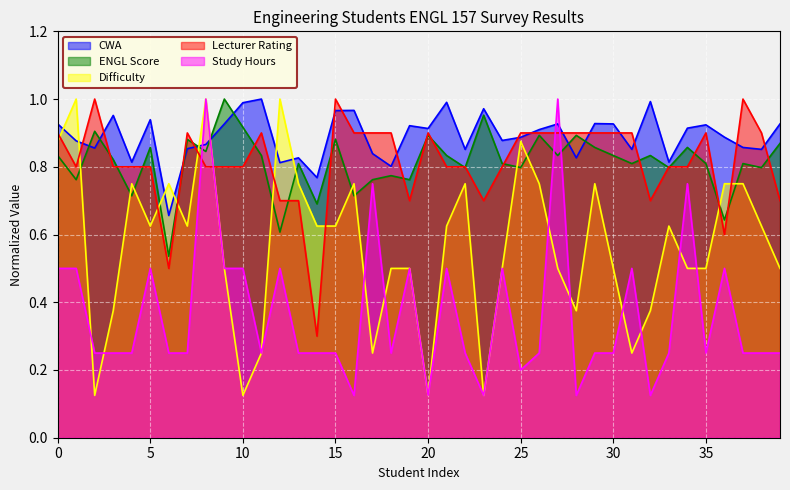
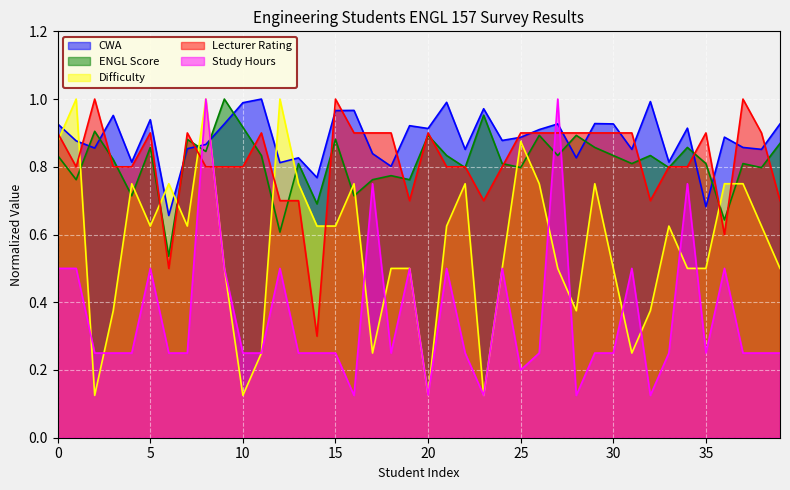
Lecturer Rating, 5: 0.80 -> 0.90
Study Hours, 10: 0.50 -> 0.25
CWA, 35: 0.92 -> 0.68
